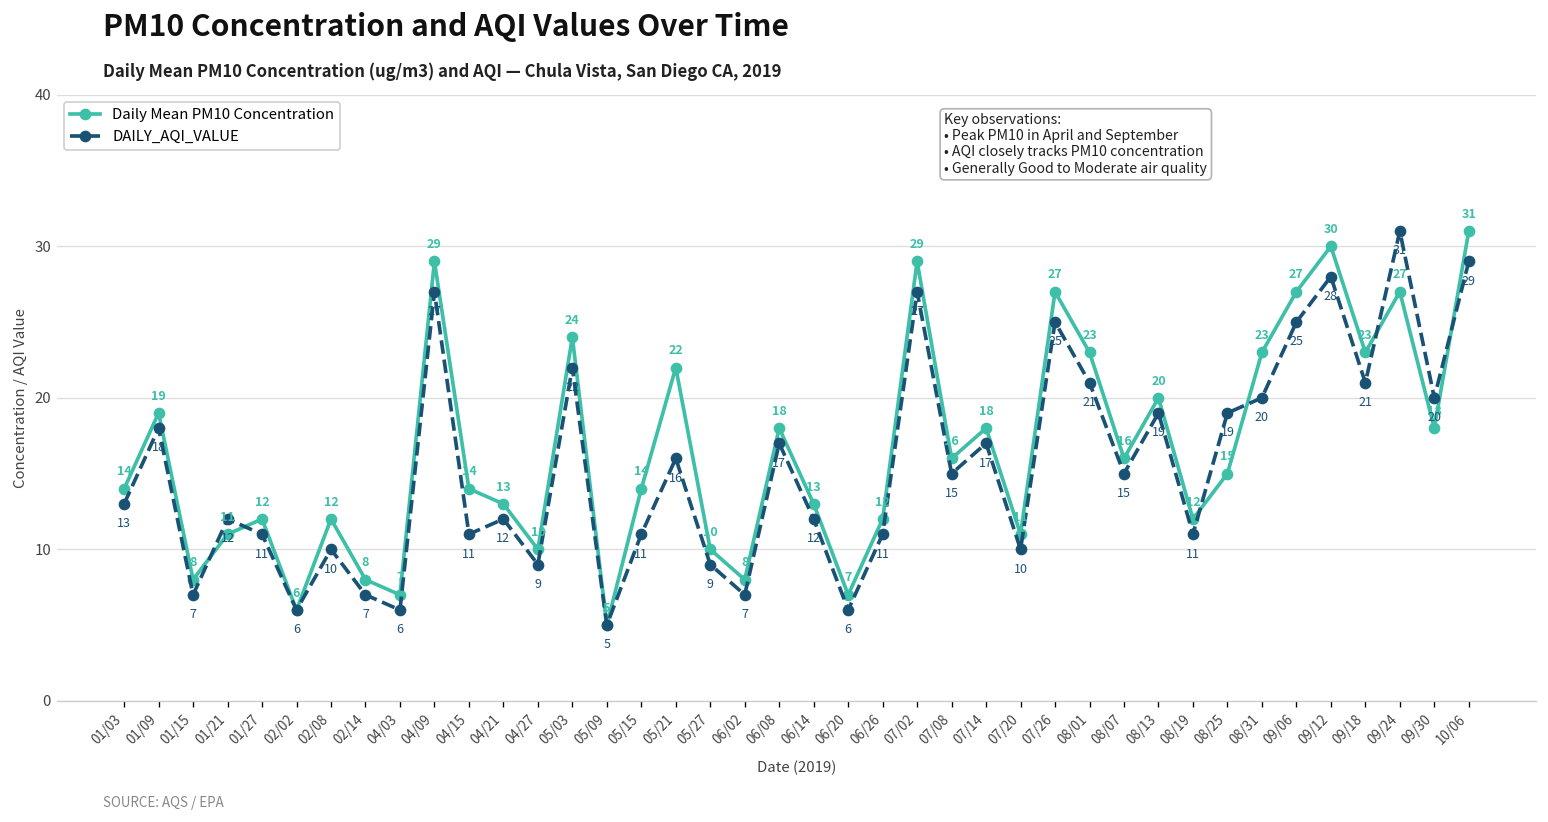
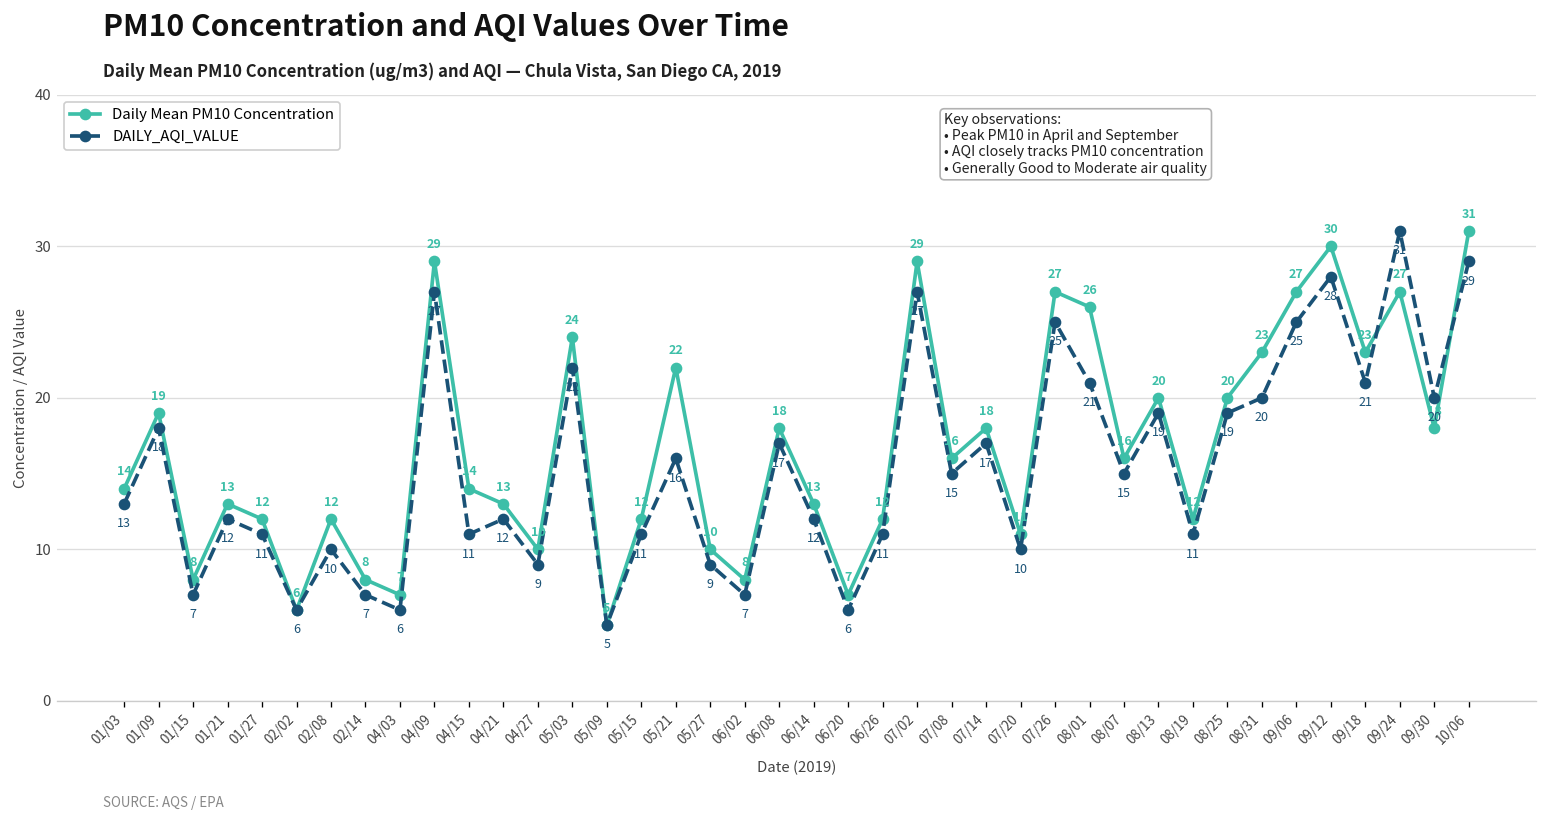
Daily Mean PM10 Concentration, 01/21: 11 -> 13
Daily Mean PM10 Concentration, 05/15: 14 -> 12
Daily Mean PM10 Concentration, 08/01: 23 -> 26
Daily Mean PM10 Concentration, 08/25: 15 -> 20
